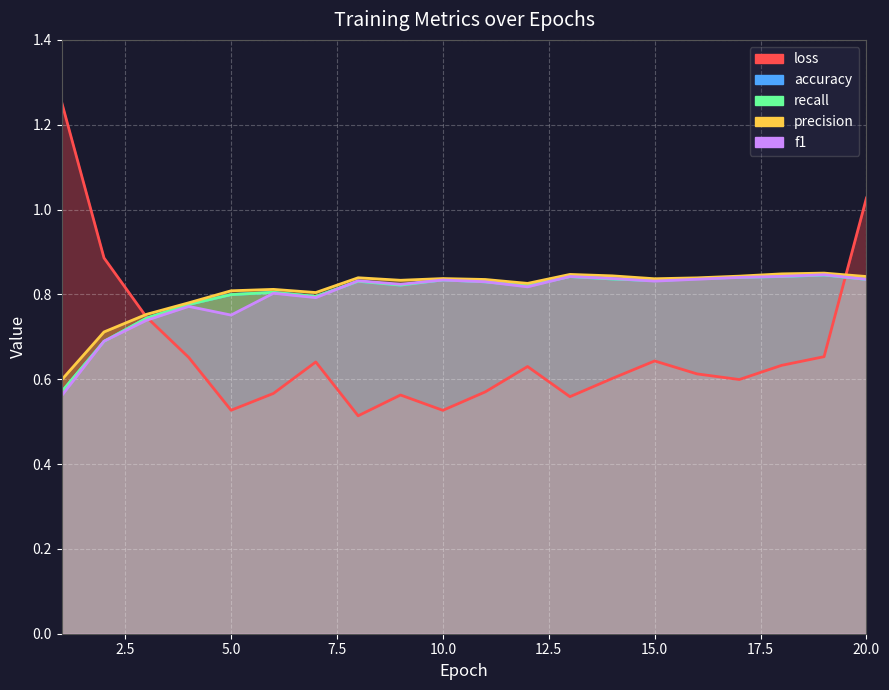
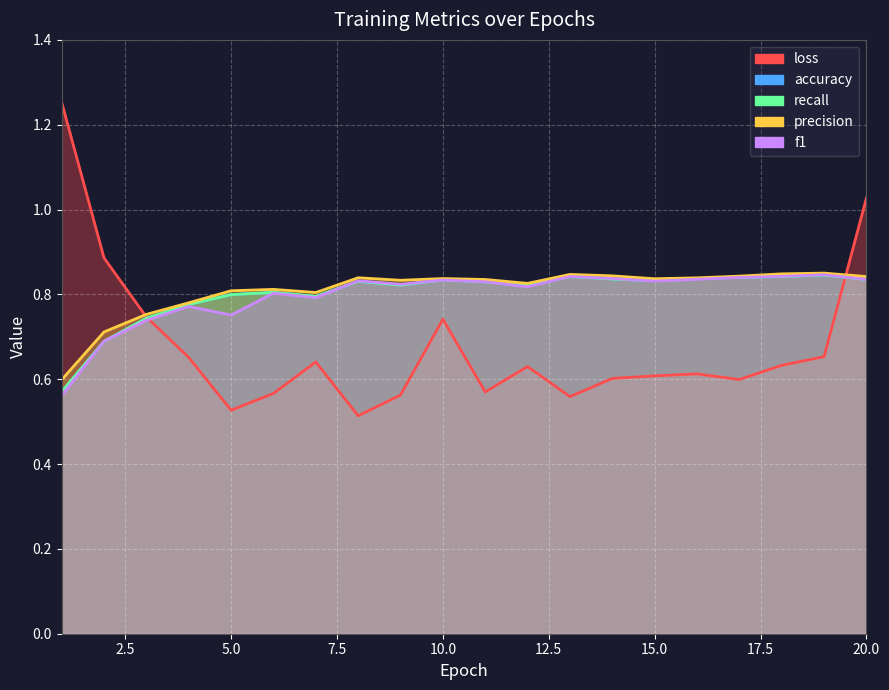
loss, 10.0: 0.53 -> 0.74
loss, 15.0: 0.64 -> 0.61
